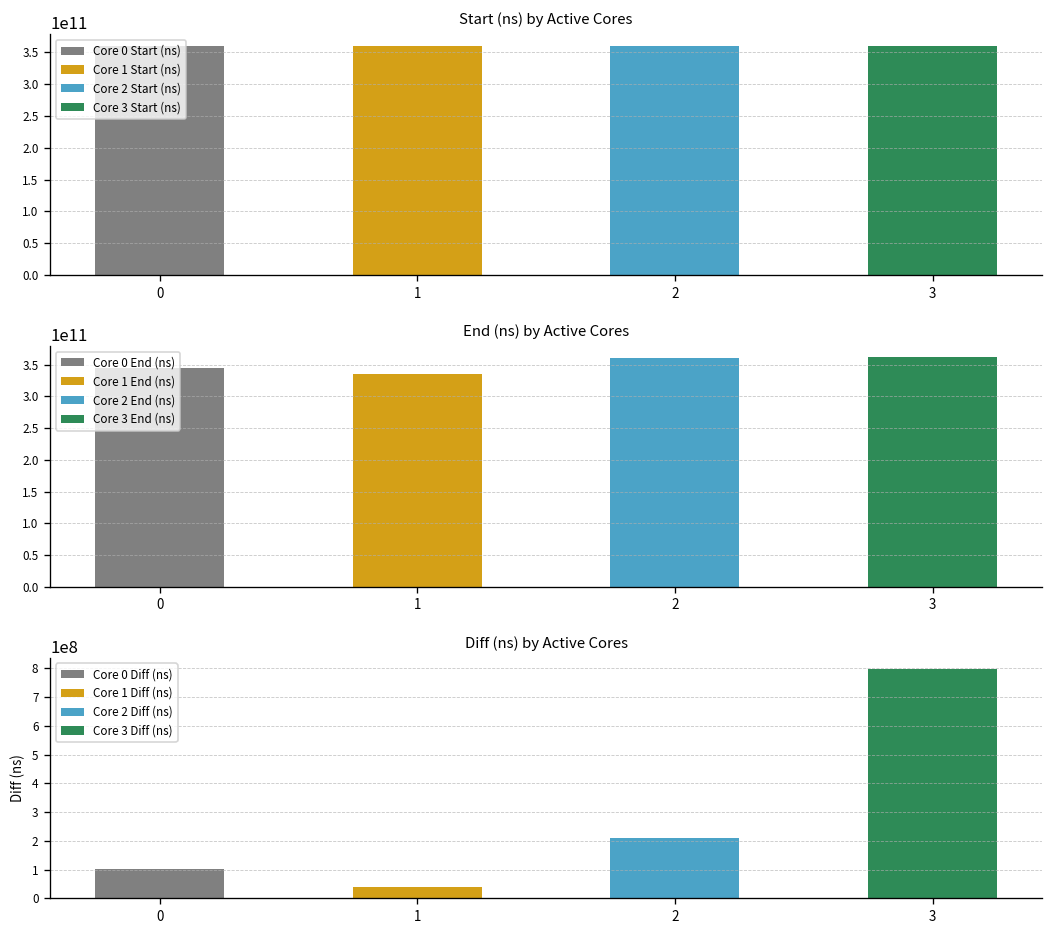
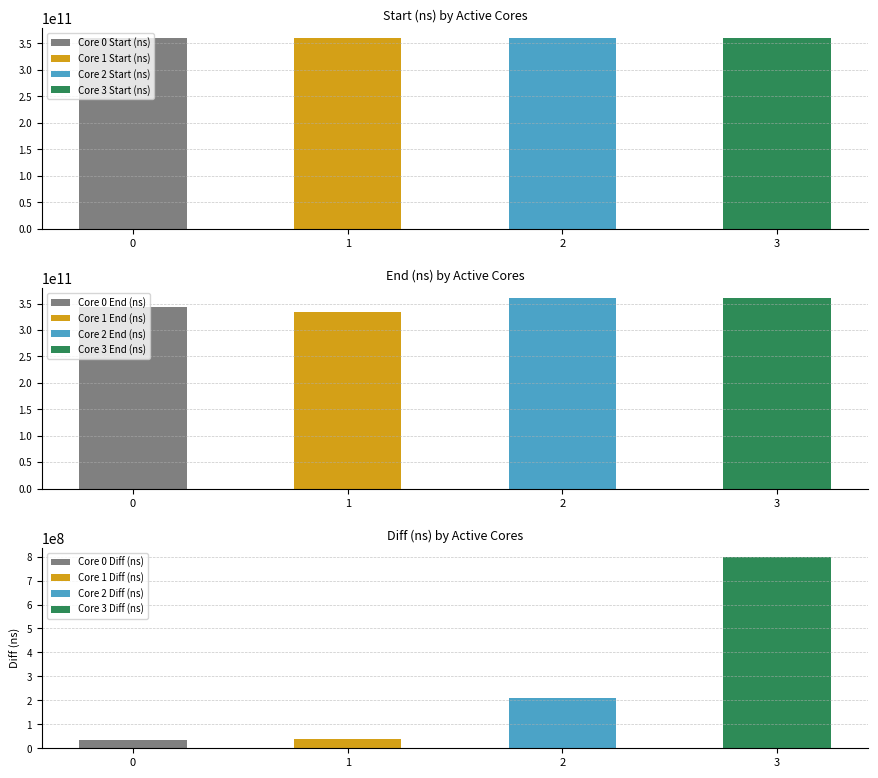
Diff (ns) by Active Cores, 0: 100000000 -> 30000000
